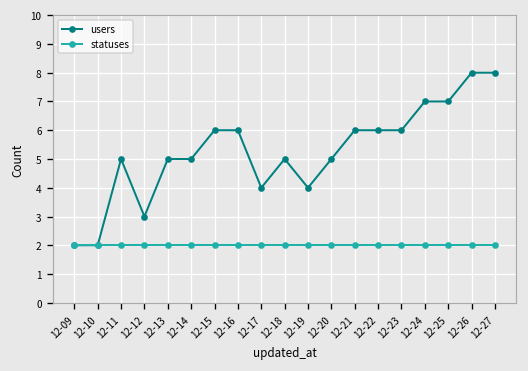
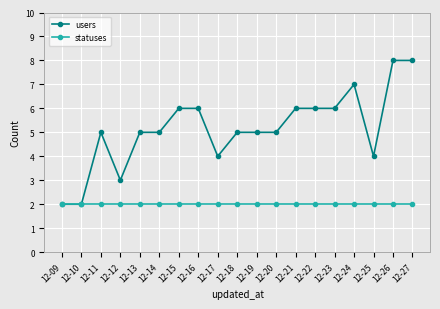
users, 12-19: 4 -> 5
users, 12-25: 7 -> 4
